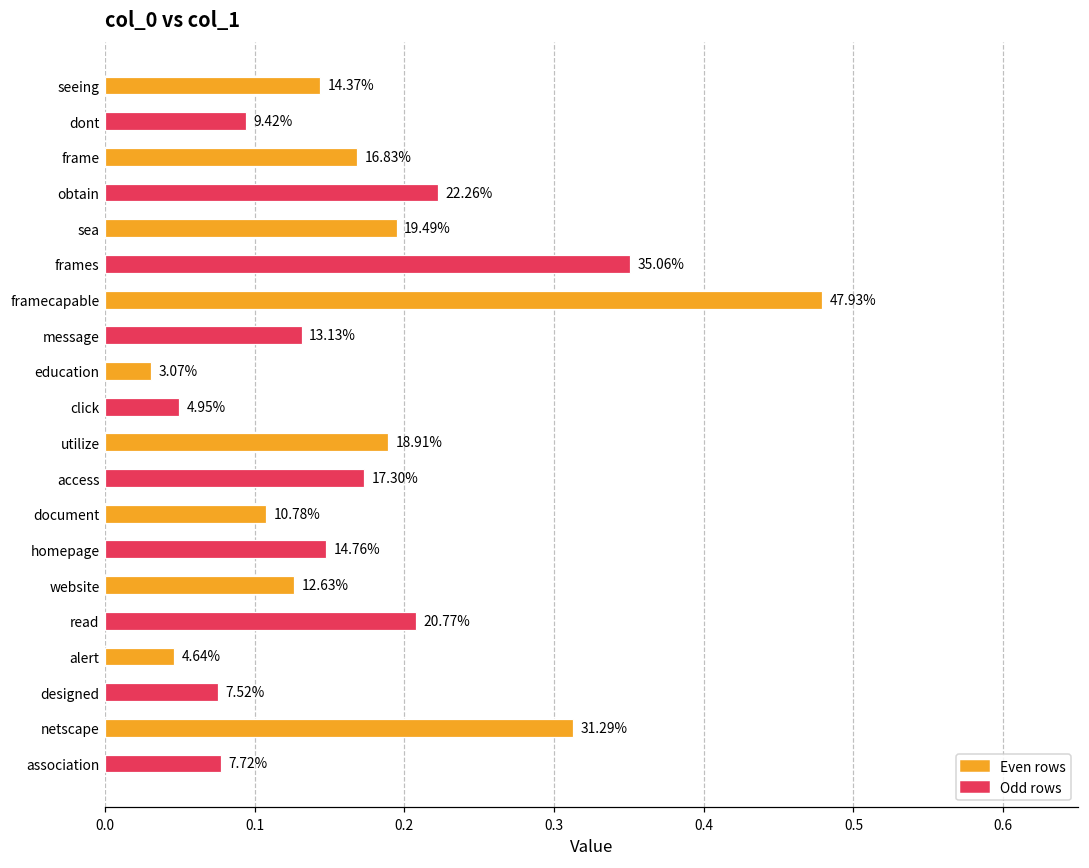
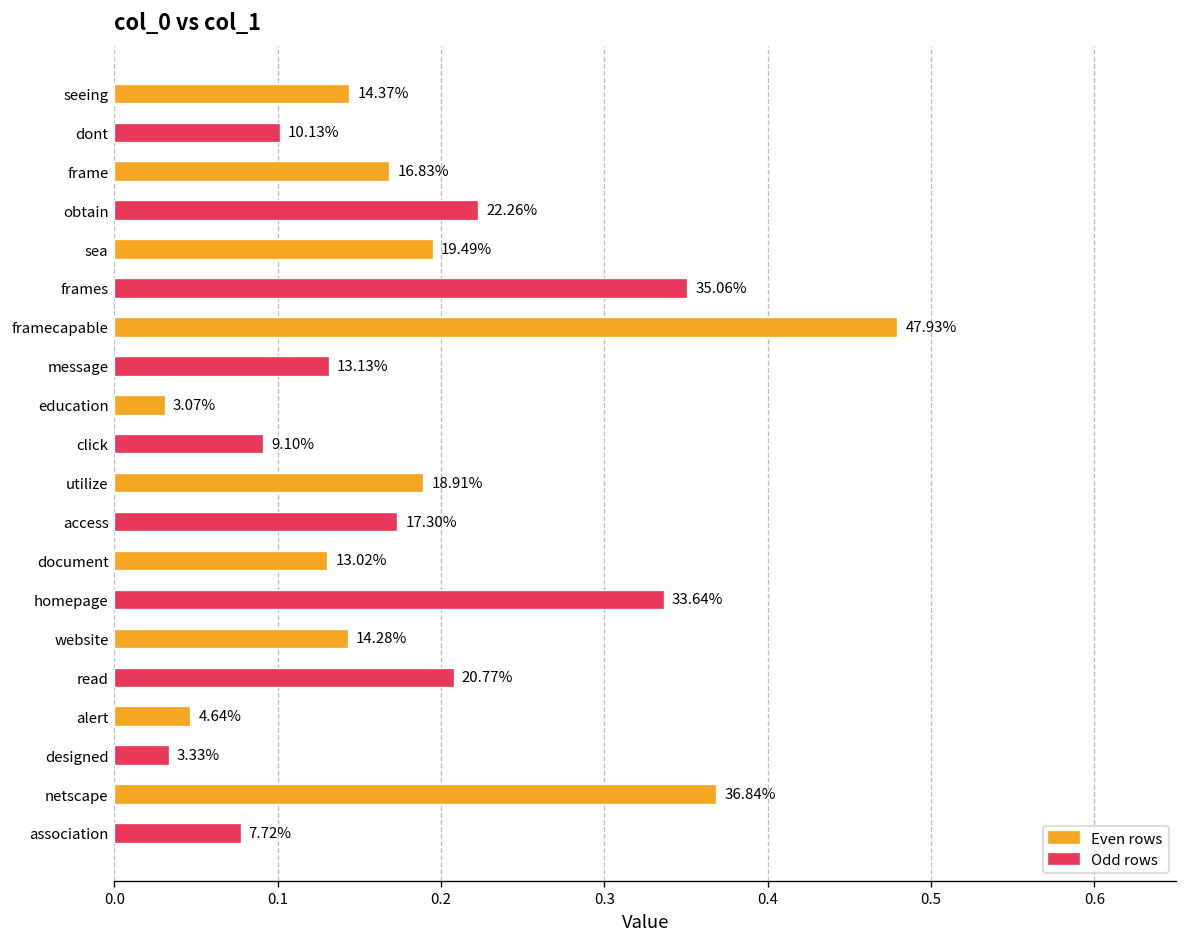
dont: 9.42% -> 10.13%
click: 4.95% -> 9.10%
document: 10.78% -> 13.02%
homepage: 14.76% -> 33.64%
website: 12.63% -> 14.28%
designed: 7.52% -> 3.33%
netscape: 31.29% -> 36.84%
